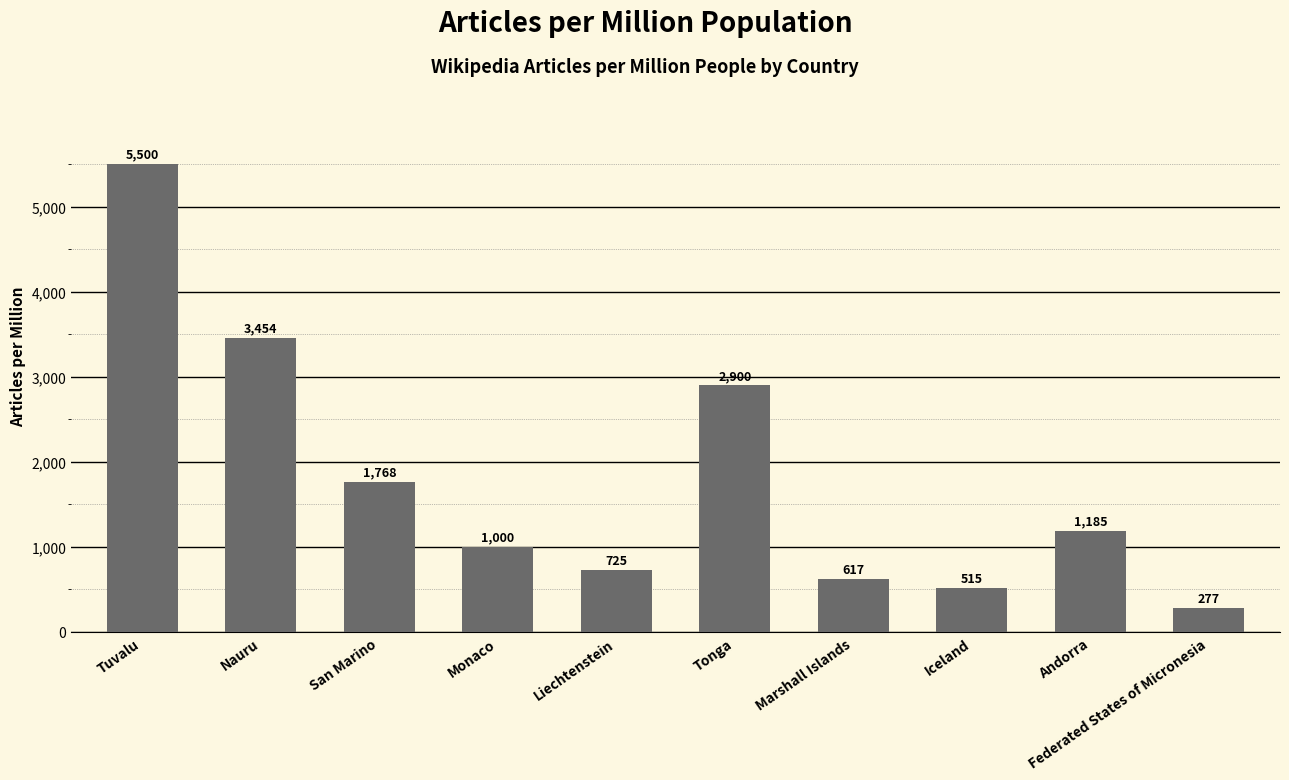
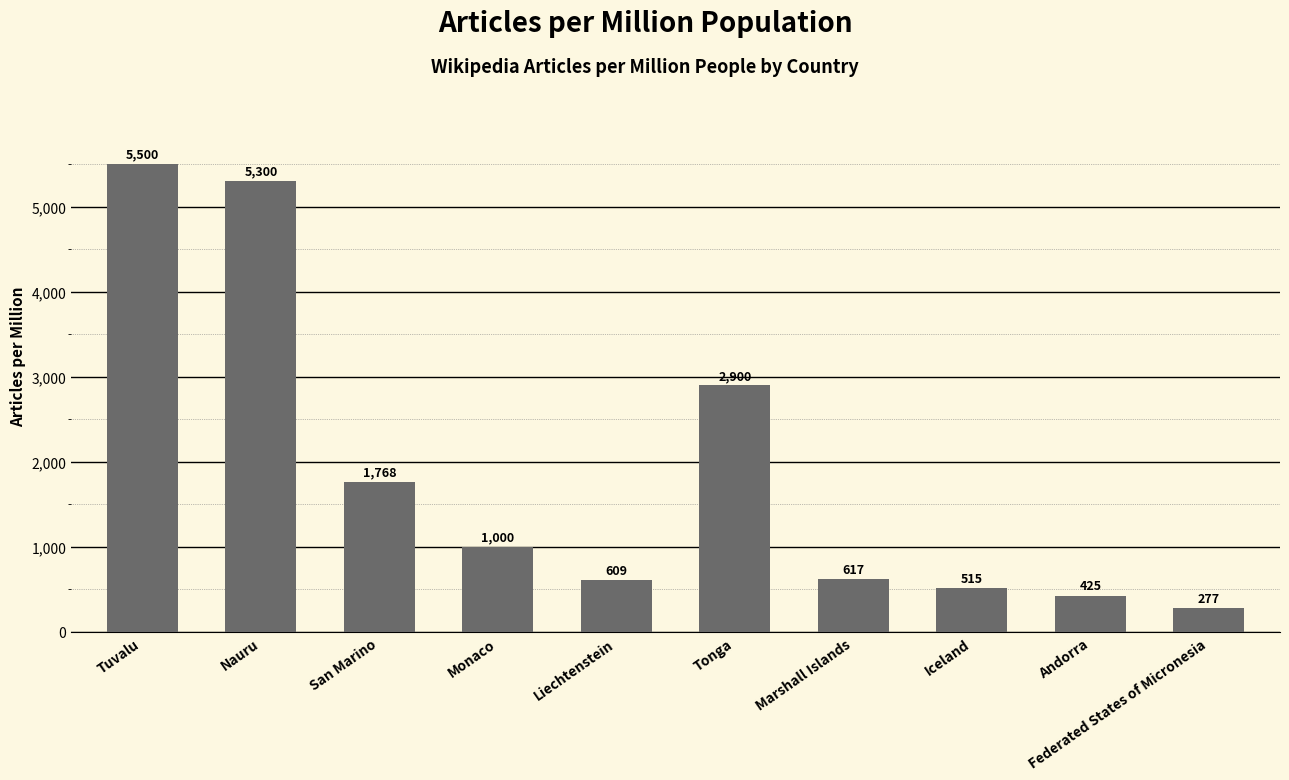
Nauru: 3,454 -> 5,300
Liechtenstein: 725 -> 609
Andorra: 1,185 -> 425
